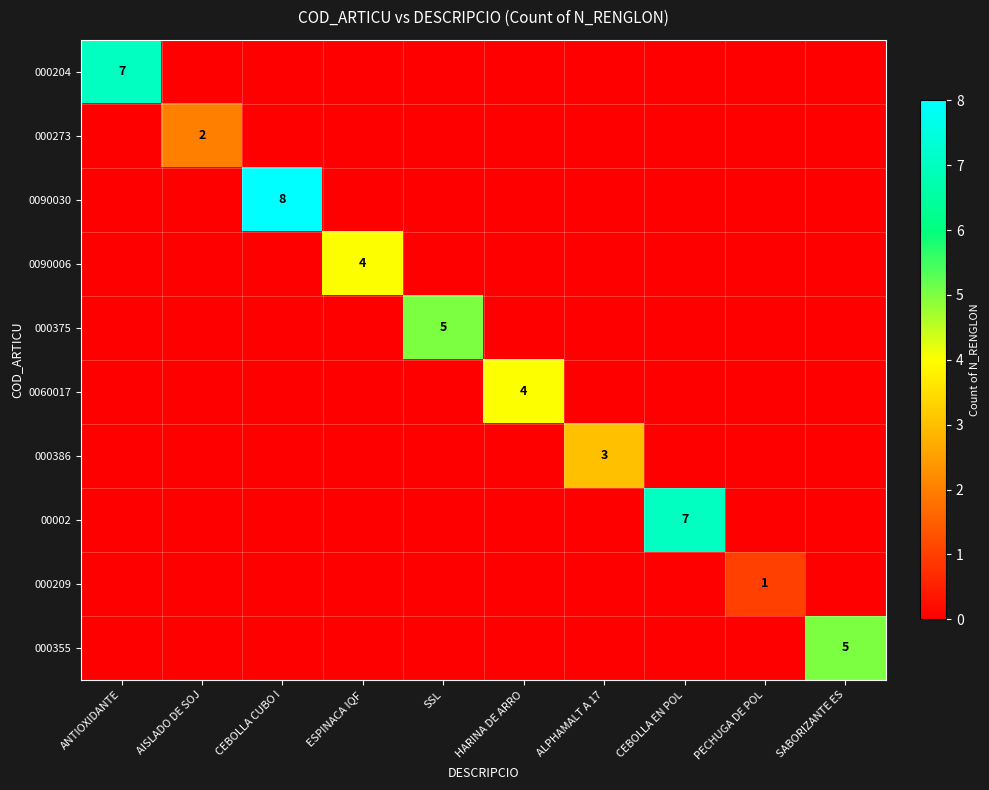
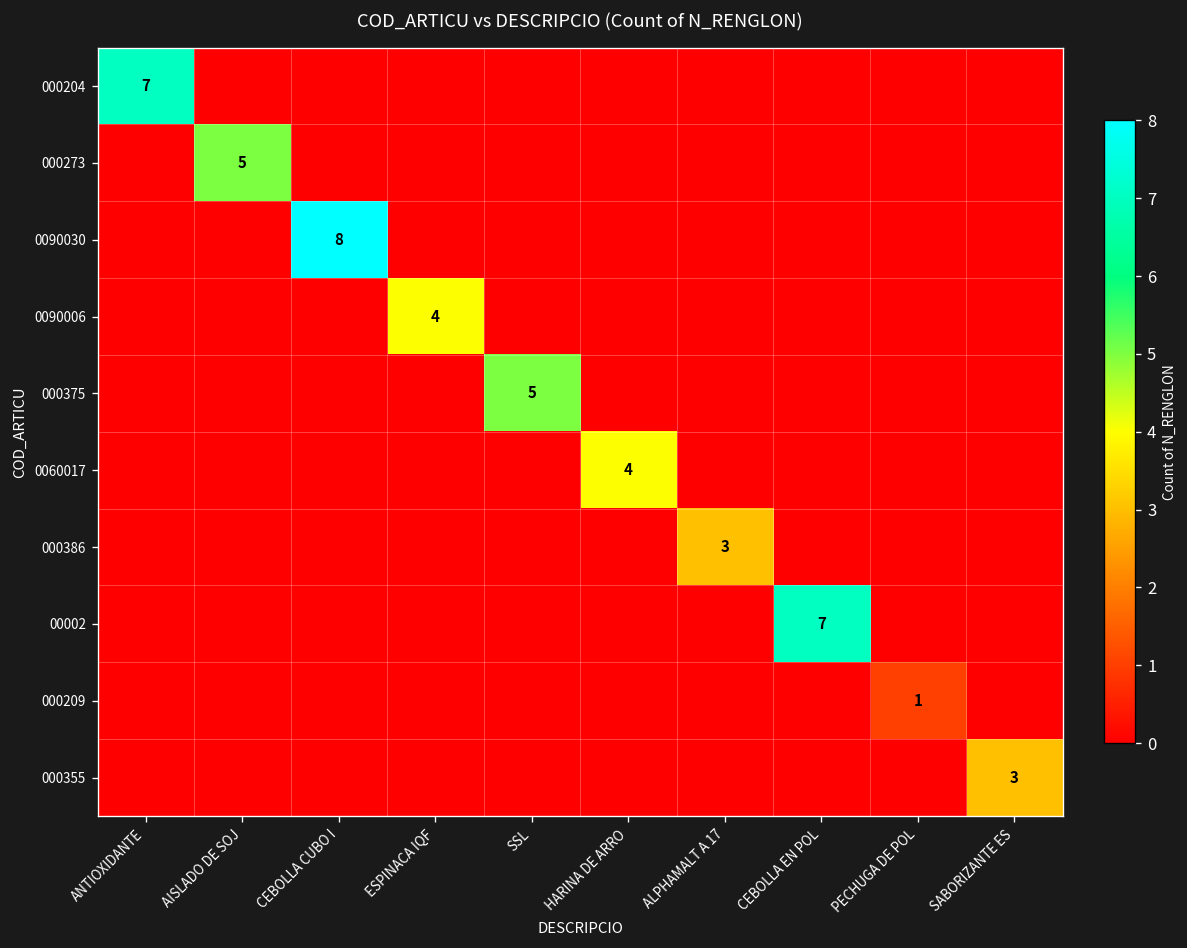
000273, AISLADO DE SOJ: 2 -> 5
000355, SABORIZANTE ES: 5 -> 3
